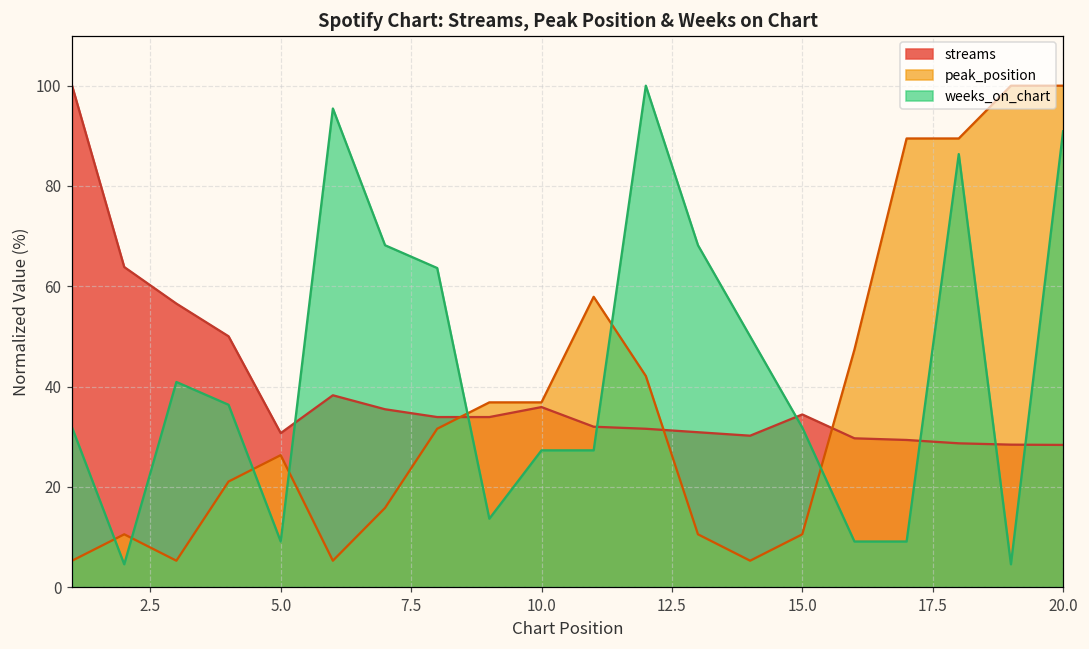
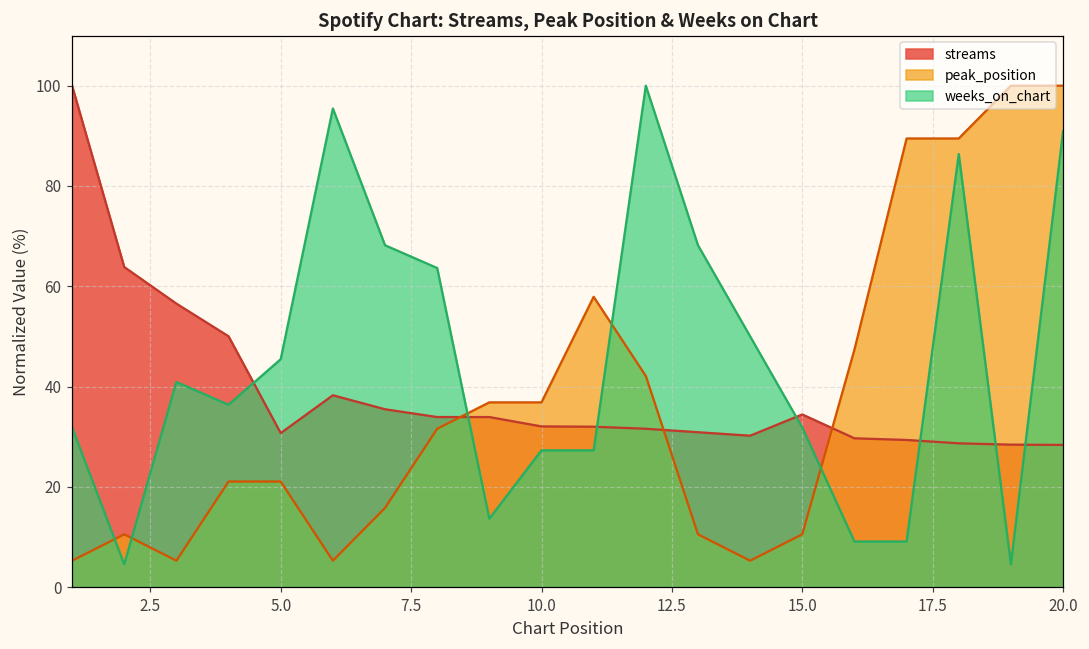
peak_position, 5.0: 26 -> 21
weeks_on_chart, 5.0: 9 -> 45
streams, 10.0: 36 -> 32
